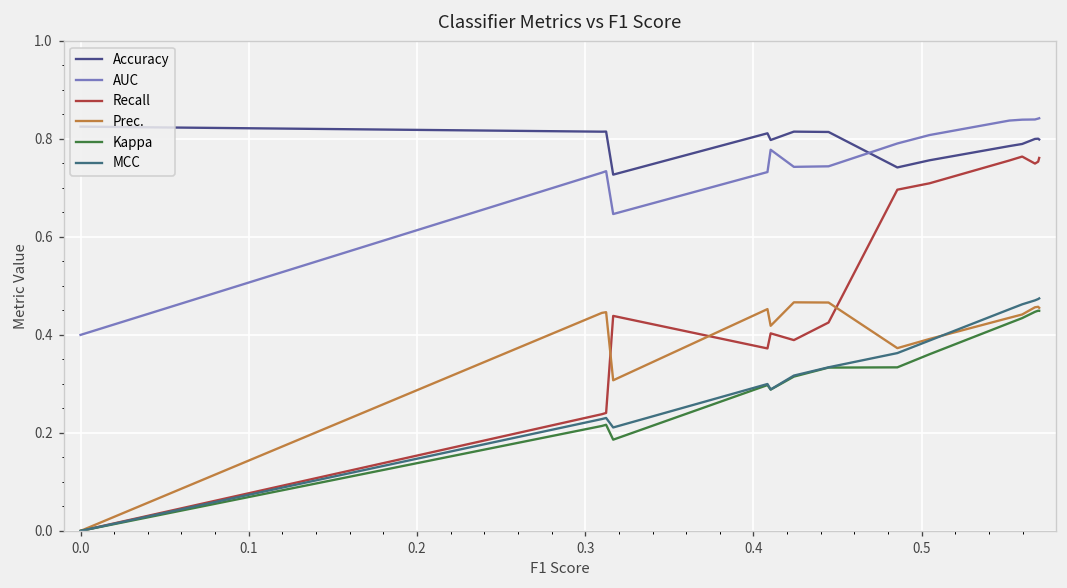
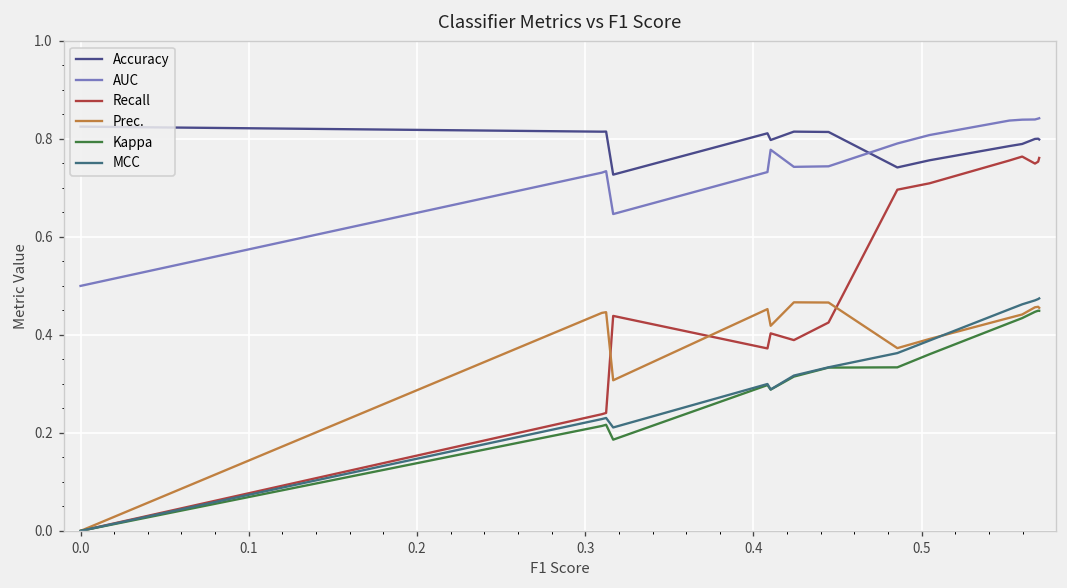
AUC, 0.0: 0.4 -> 0.5
